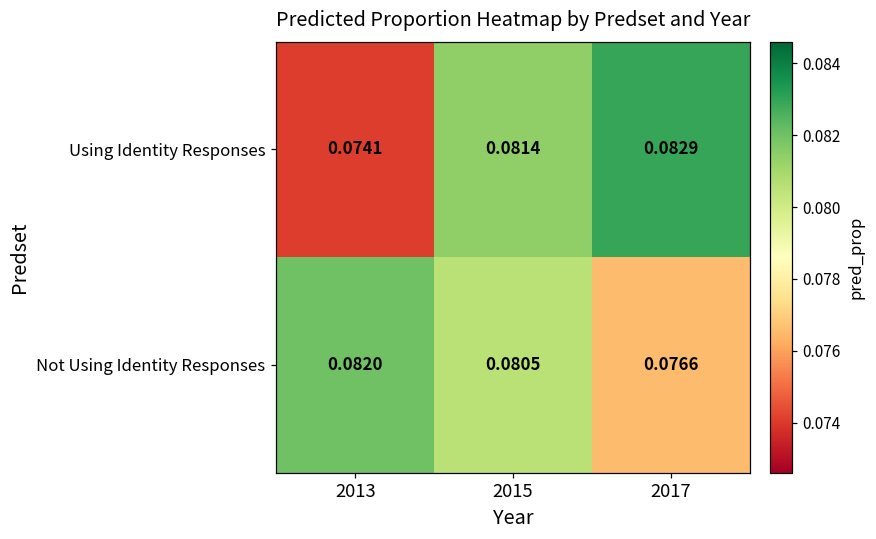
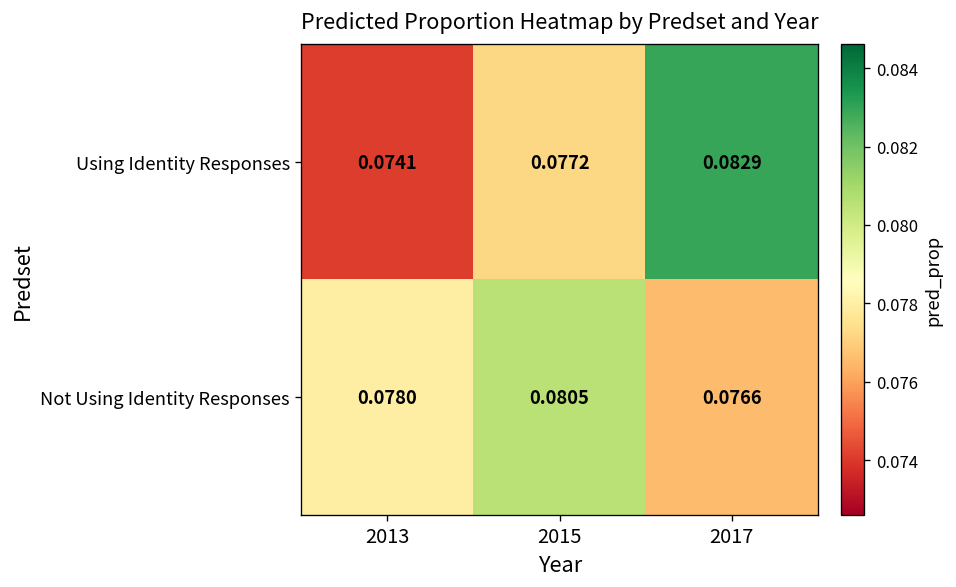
Using Identity Responses, 2015: 0.0814 -> 0.0772
Not Using Identity Responses, 2013: 0.0820 -> 0.0780
